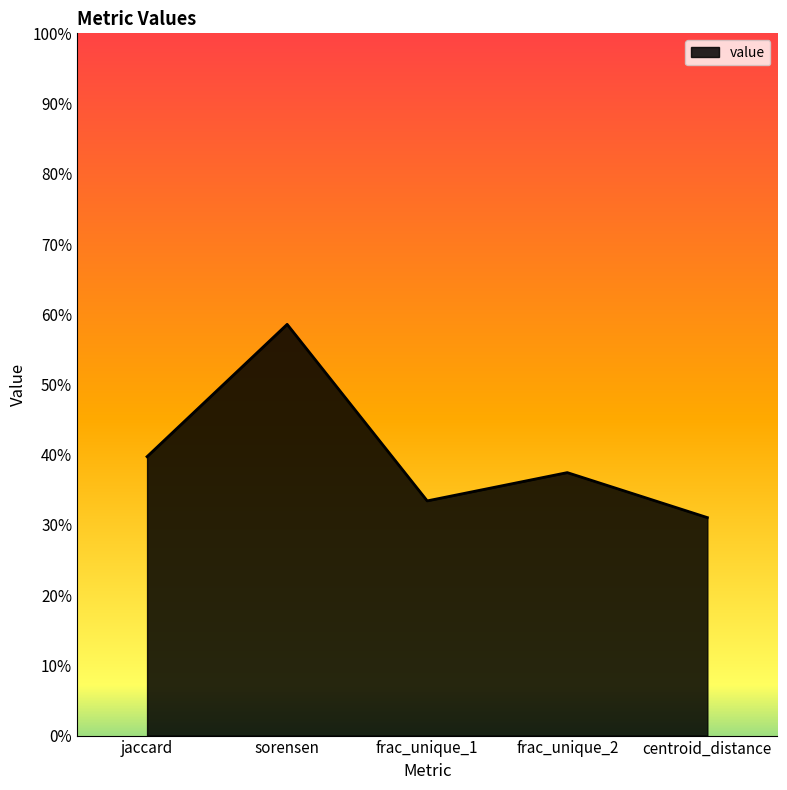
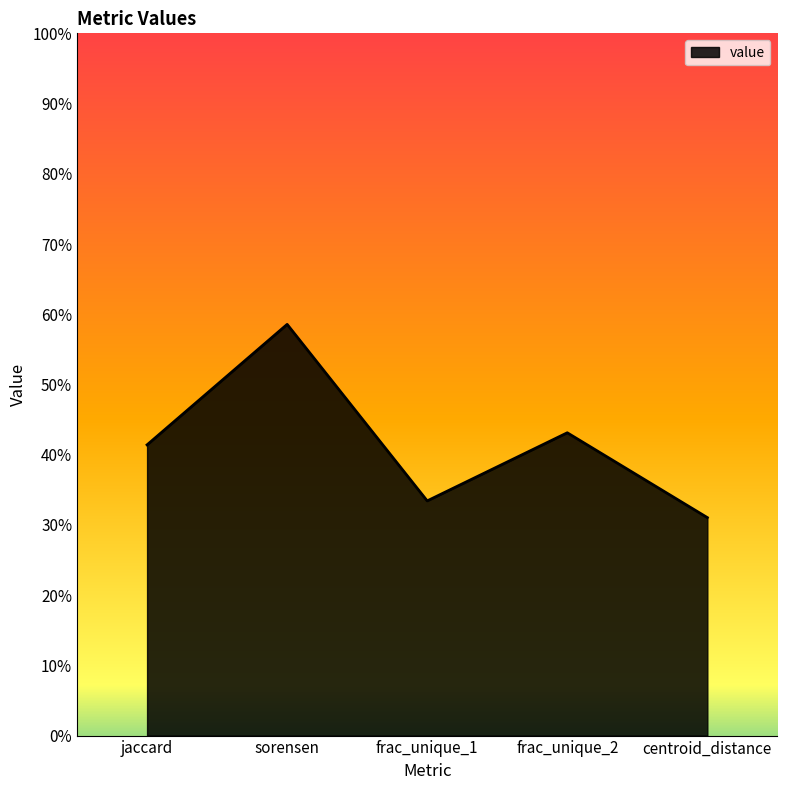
jaccard: 40% -> 41%
frac_unique_2: 37% -> 43%
